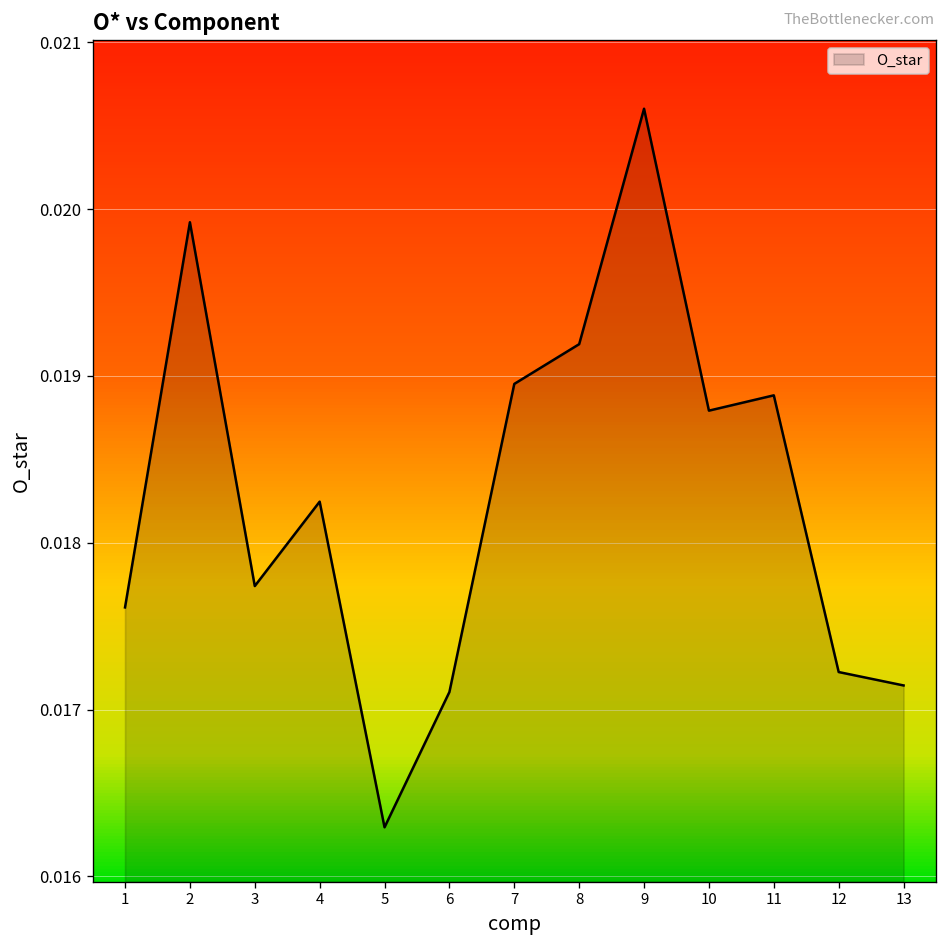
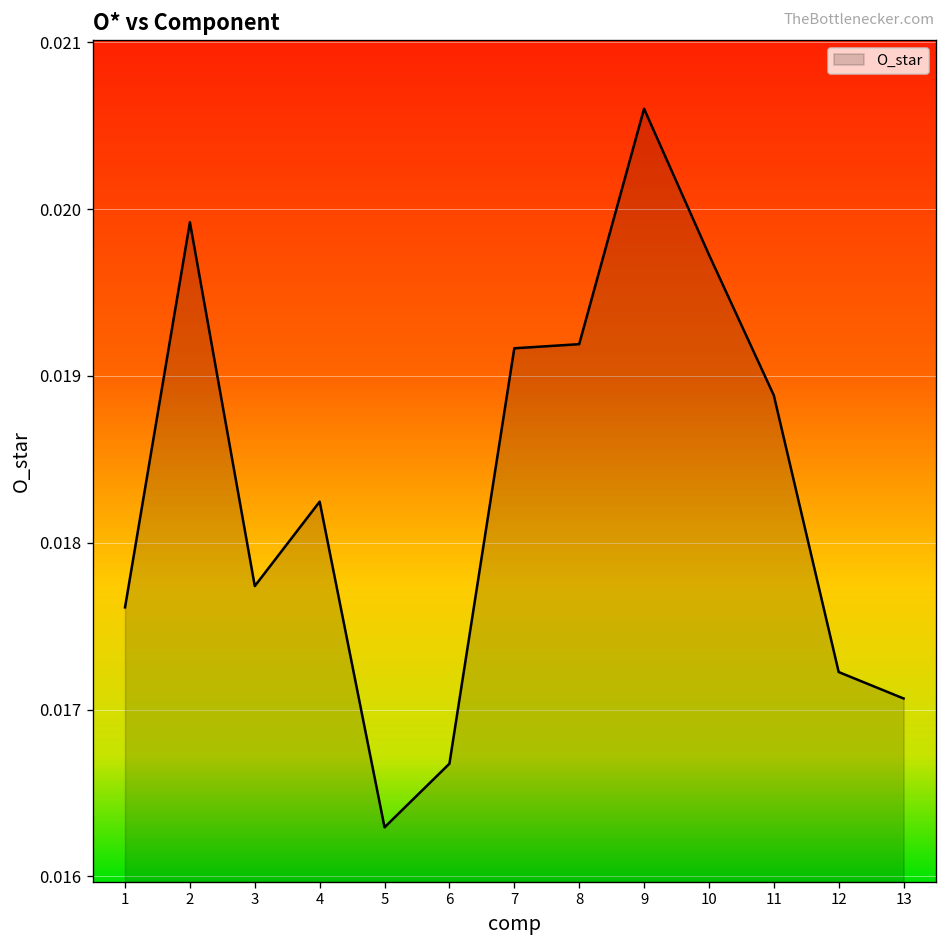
6: 0.01711 -> 0.01668
7: 0.01895 -> 0.01917
10: 0.01879 -> 0.01973
13: 0.01714 -> 0.01707
